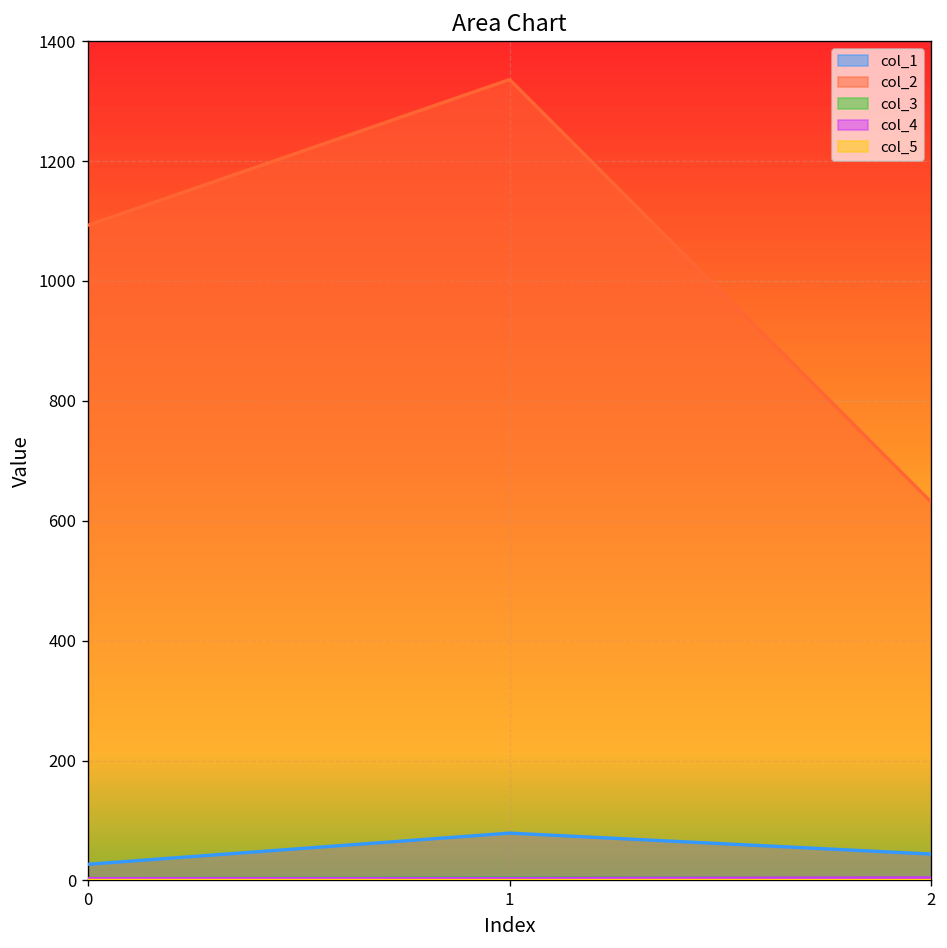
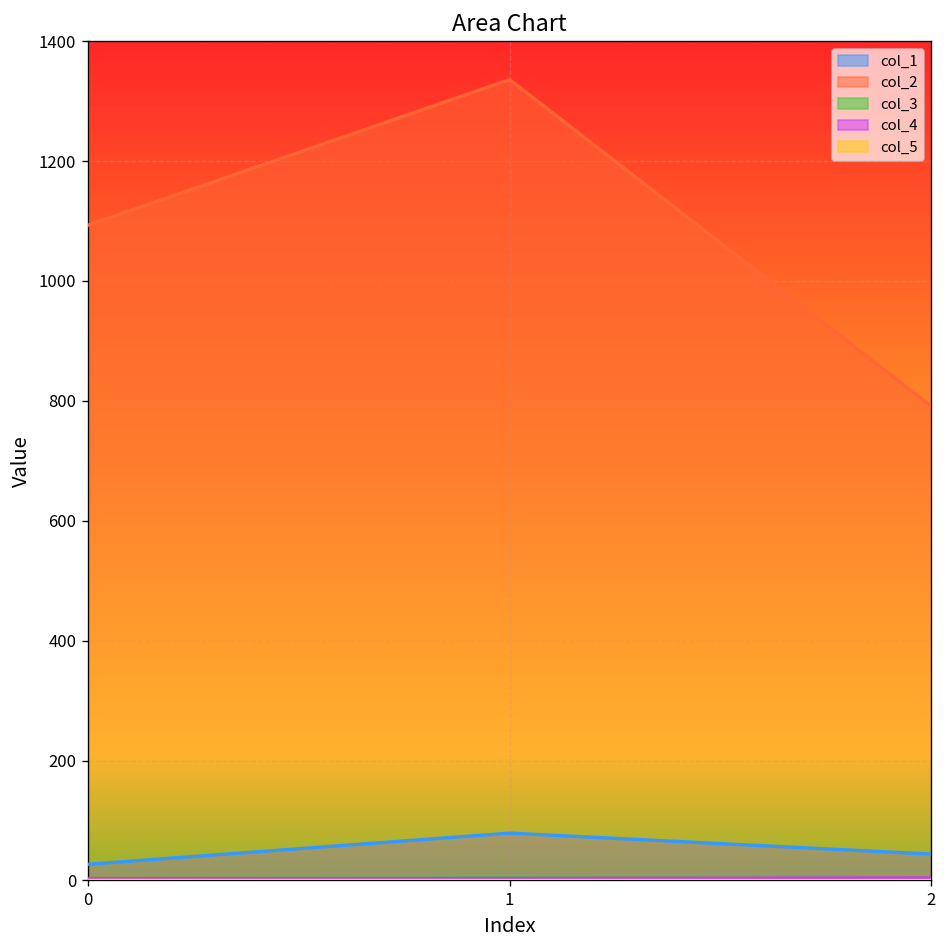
col_2, 2: 630 -> 790
